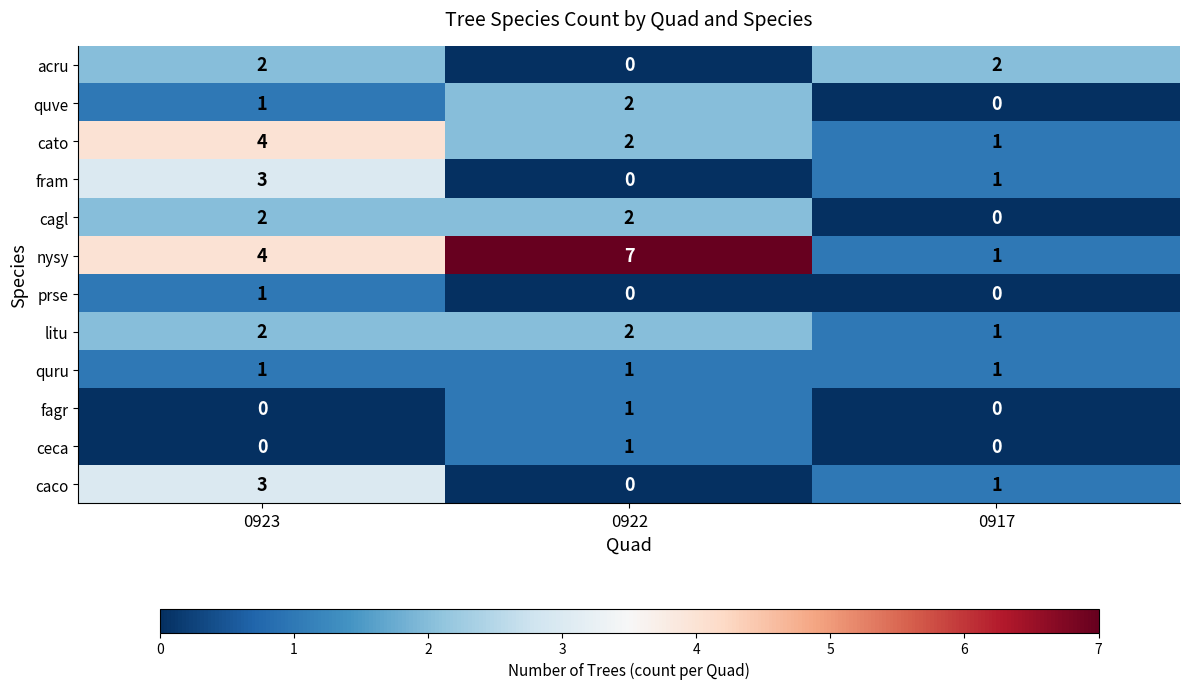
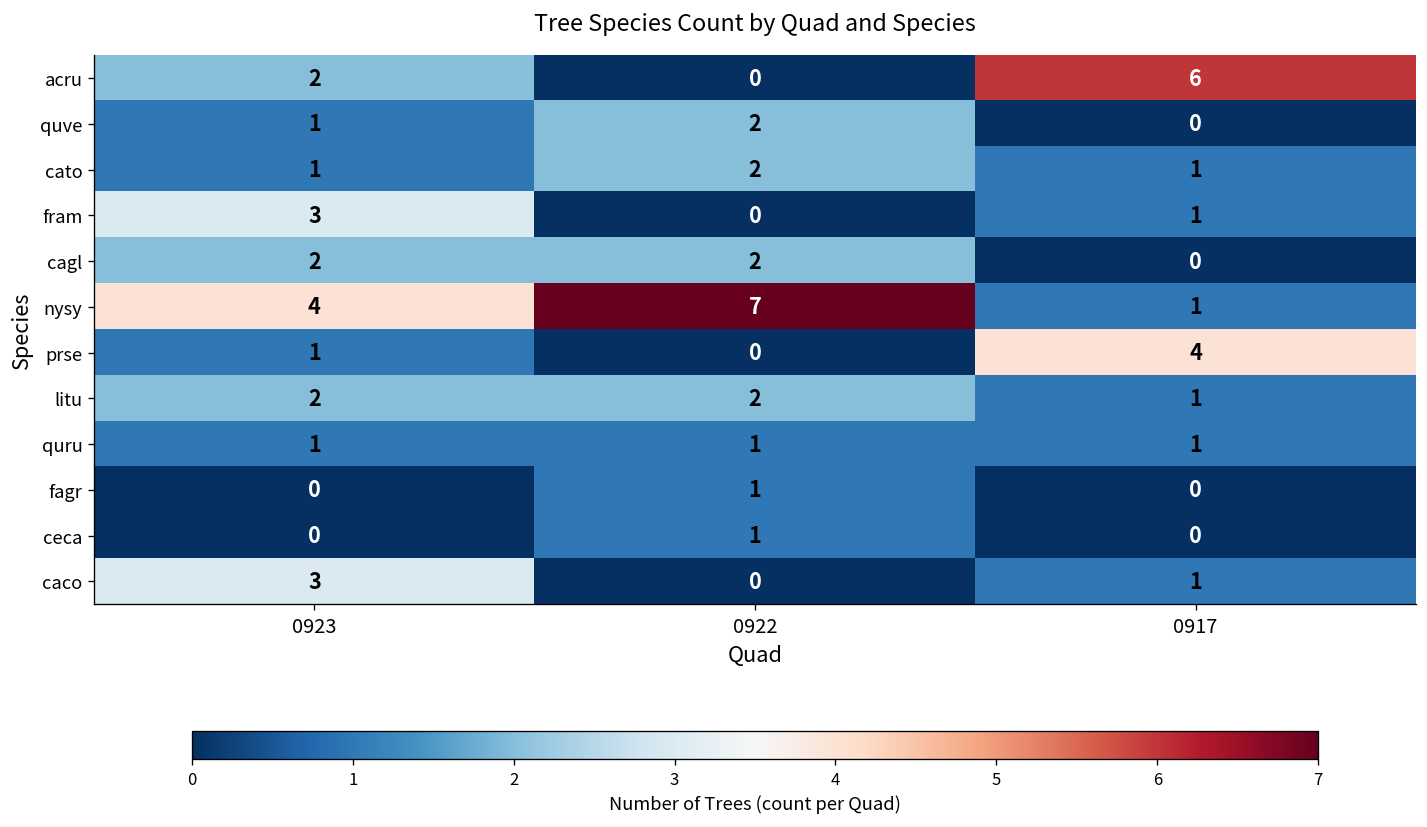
acru, 0917: 2 -> 6
cato, 0923: 4 -> 1
prse, 0917: 0 -> 4
